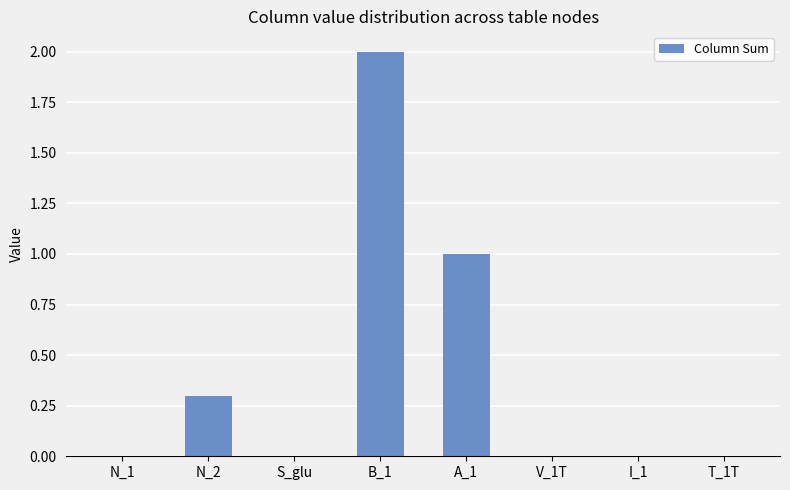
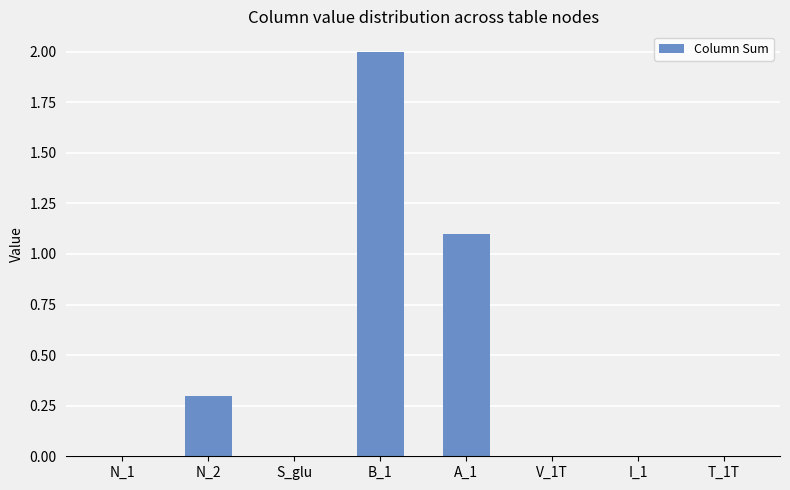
A_1: 1.0 -> 1.1
